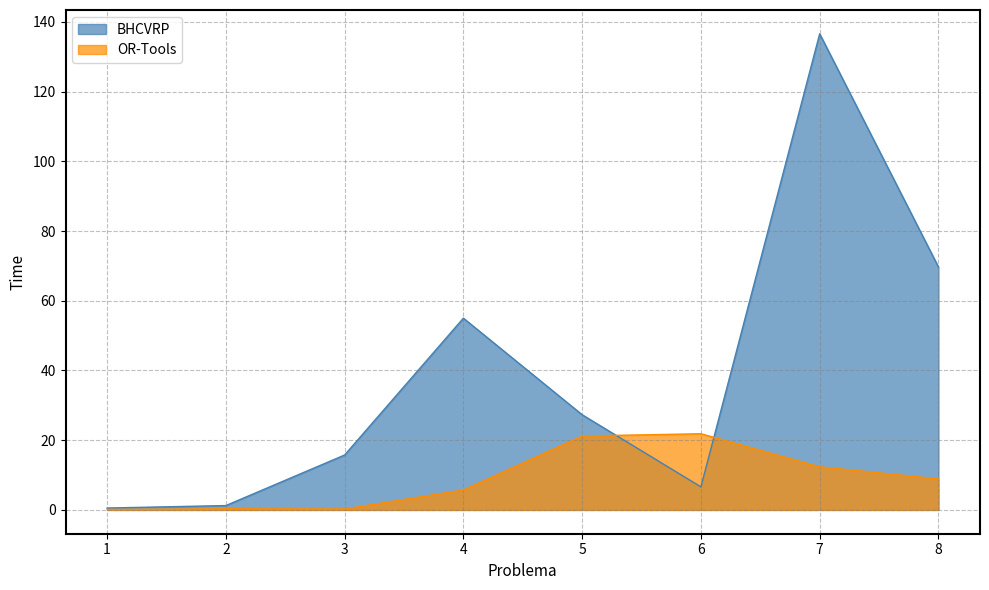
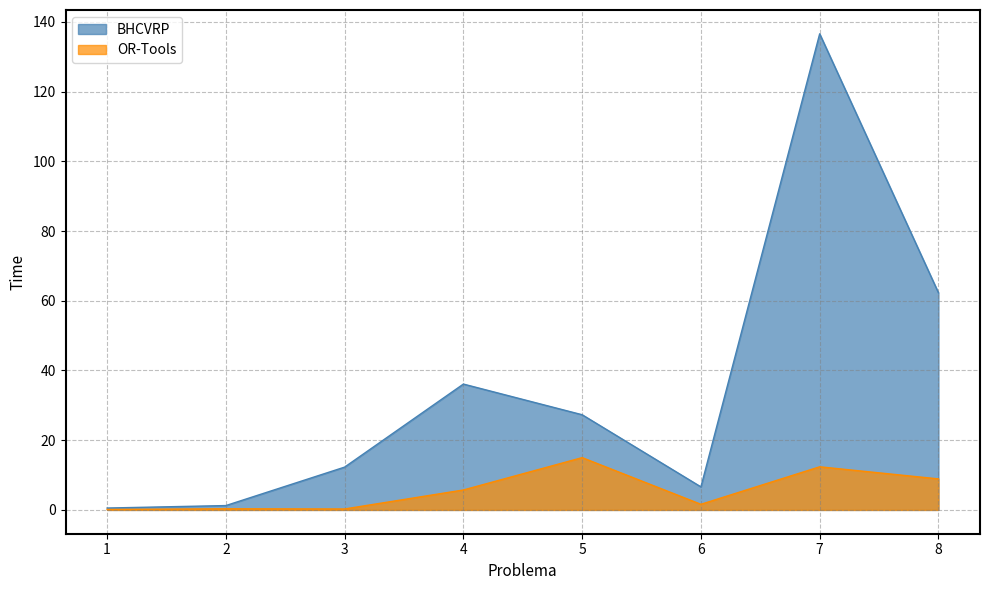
BHCVRP, 3: 16 -> 12
BHCVRP, 4: 55 -> 36
OR-Tools, 5: 21 -> 15
OR-Tools, 6: 22 -> 2
BHCVRP, 8: 70 -> 62
